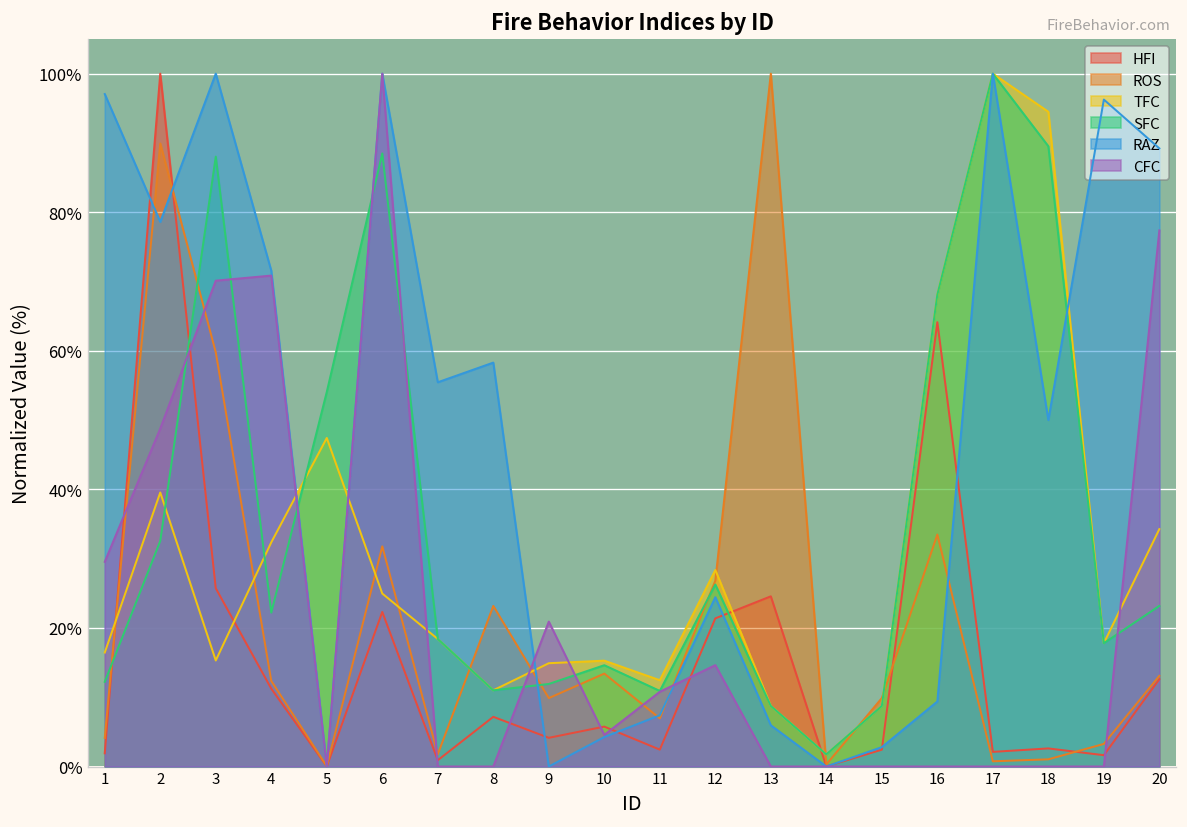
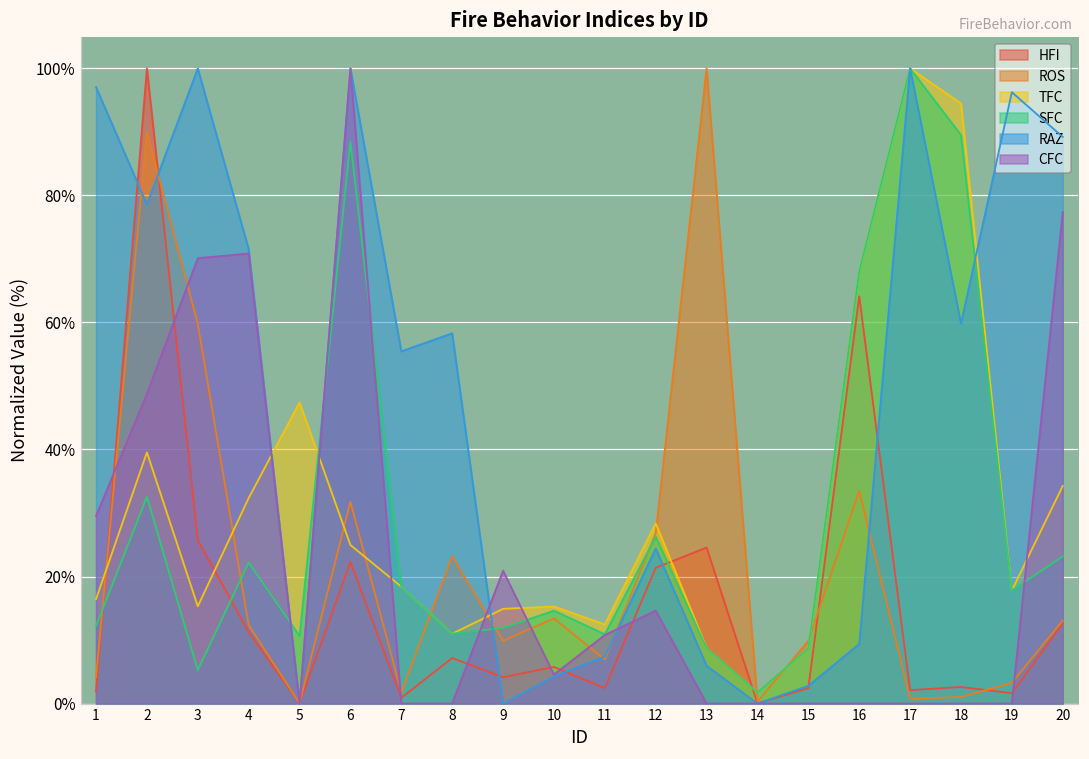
SFC, 3: 88% -> 5%
SFC, 5: 54% -> 11%
RAZ, 18: 50% -> 60%
